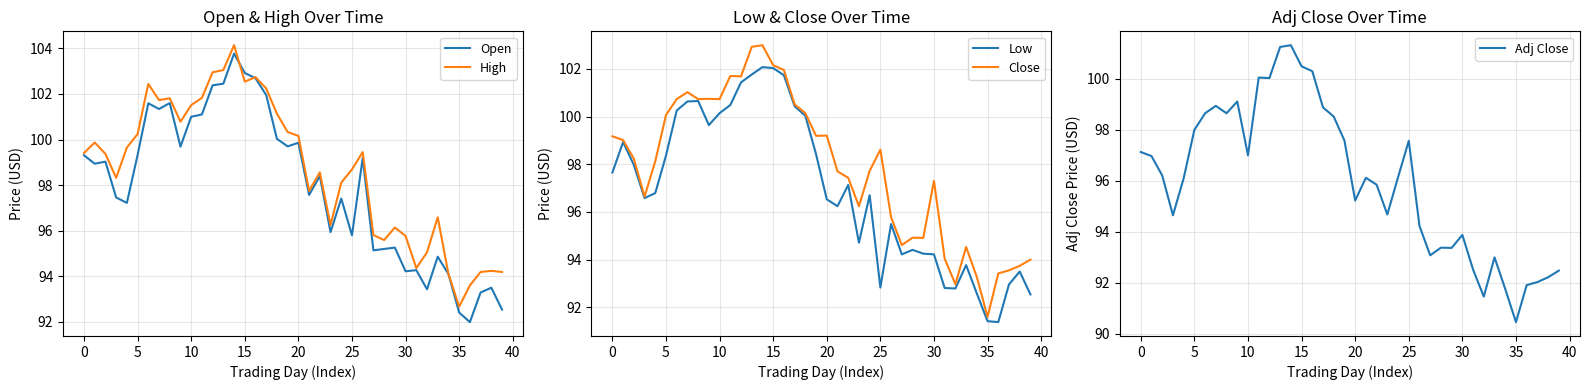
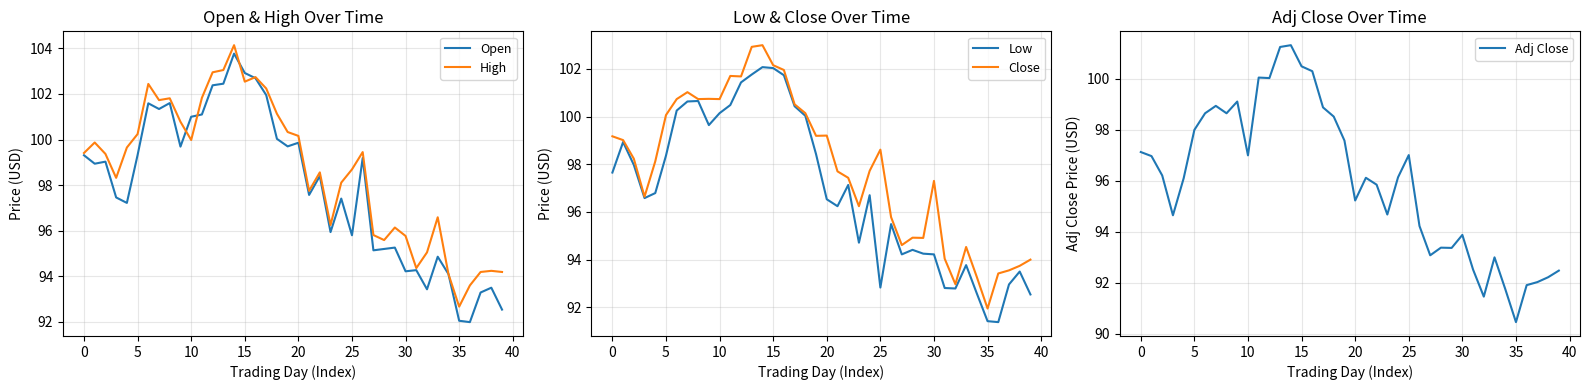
Open & High Over Time, High, 10: 101.5 -> 100.0
Open & High Over Time, Open, 35: 92.4 -> 92.1
Low & Close Over Time, Close, 35: 91.6 -> 92.0
Adj Close Over Time, 25: 97.6 -> 97.0
